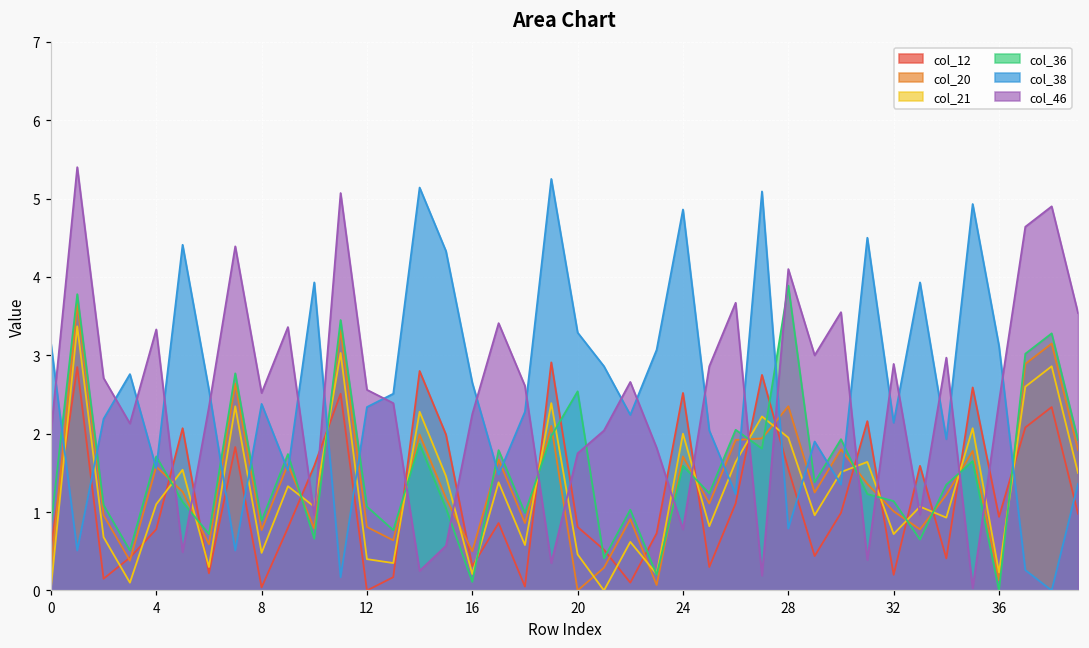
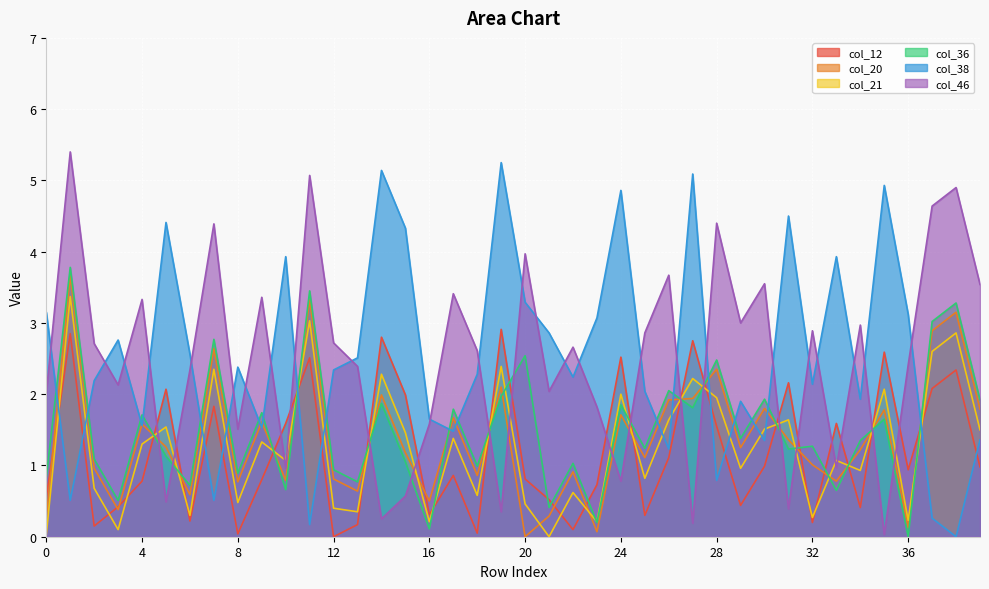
col_21, 4: 1.1 -> 1.3
col_46, 8: 2.5 -> 1.5
col_36, 12: 1.1 -> 0.9
col_46, 12: 2.6 -> 2.7
col_38, 16: 2.7 -> 1.7
col_46, 16: 2.3 -> 1.6
col_46, 20: 1.8 -> 4.0
col_36, 24: 1.6 -> 1.9
col_36, 28: 3.9 -> 2.5
col_46, 28: 4.1 -> 4.4
col_21, 32: 0.7 -> 0.3
col_36, 32: 1.1 -> 1.3
